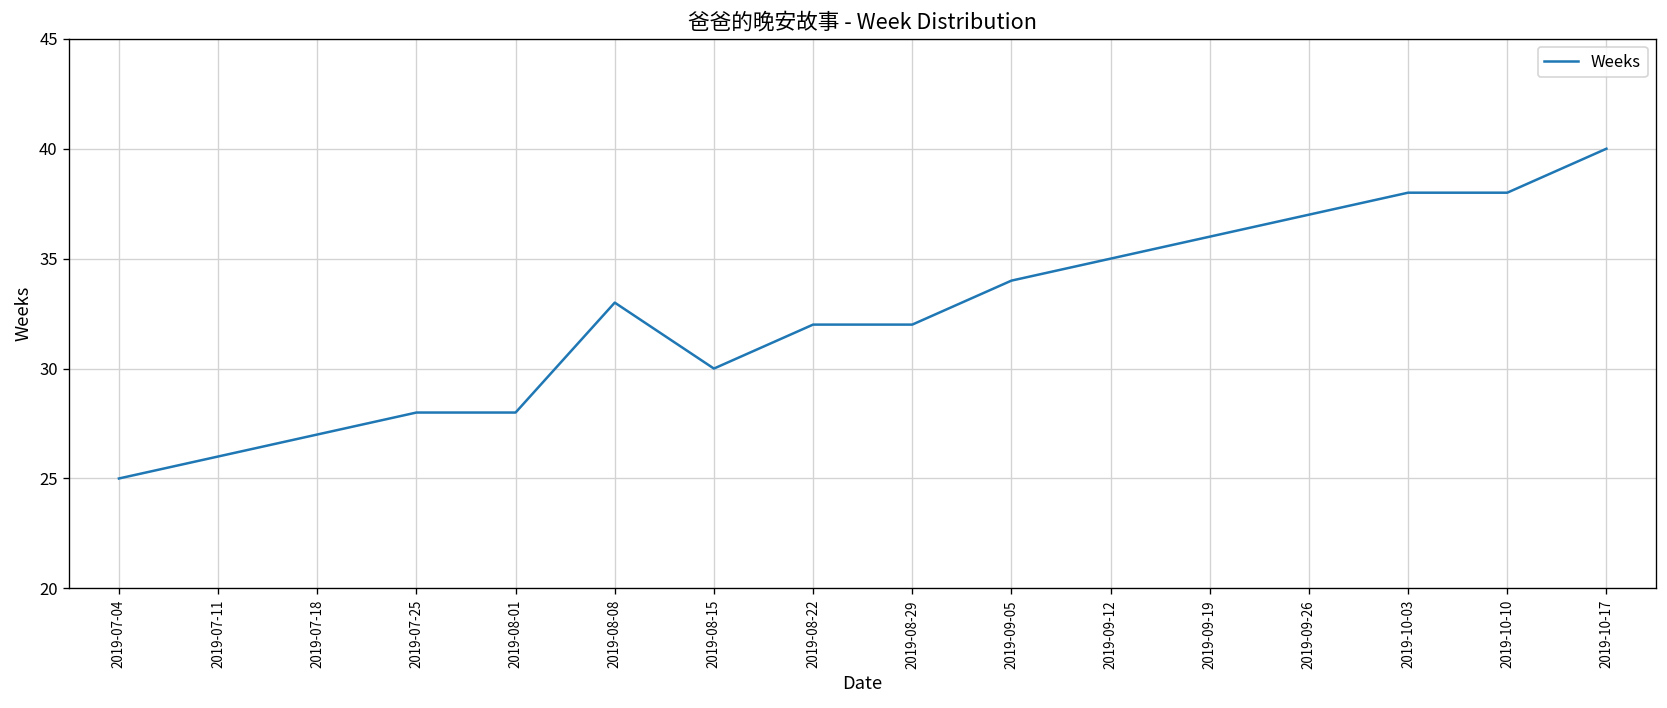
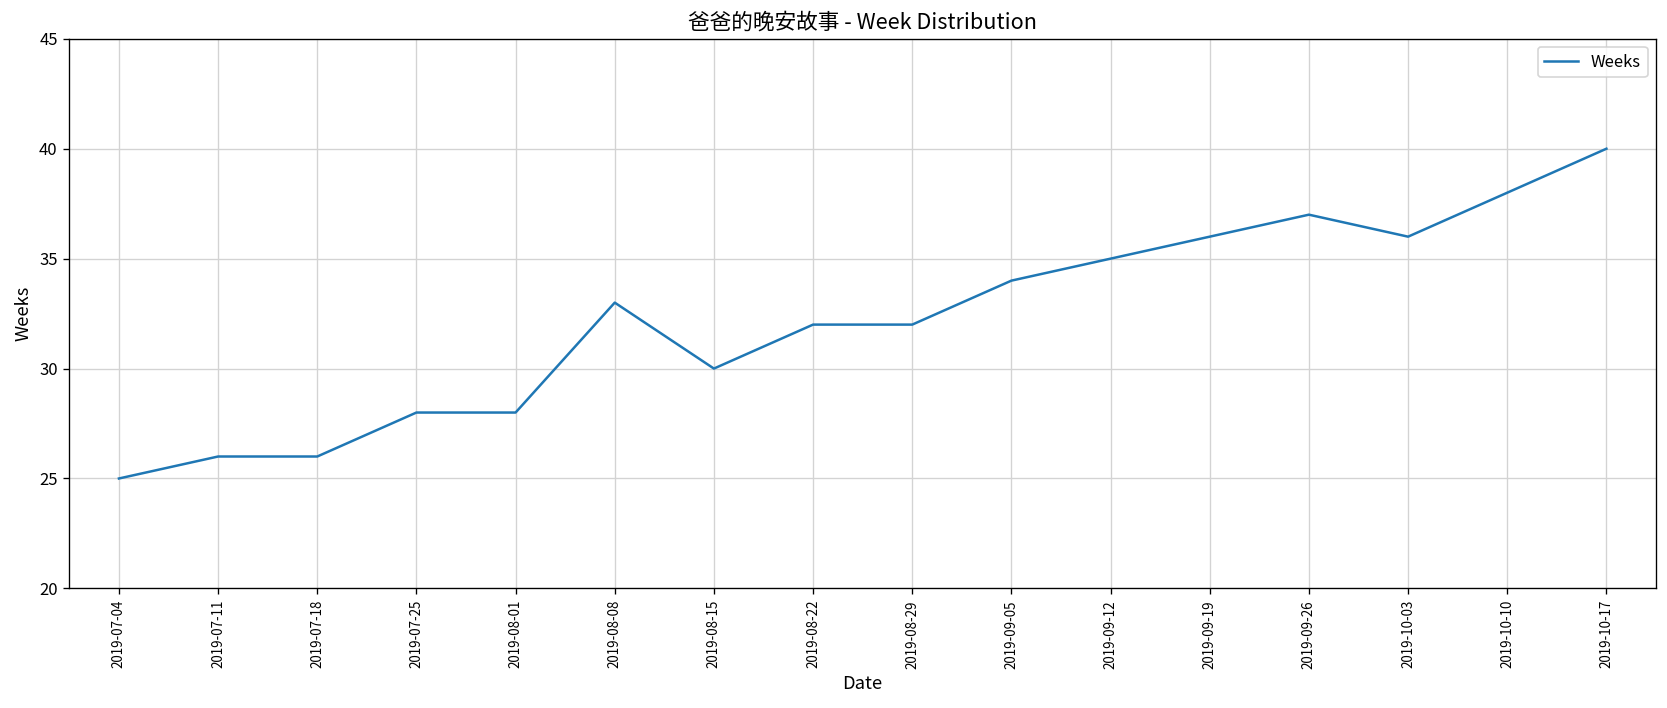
2019-07-18: 27 -> 26
2019-10-03: 38 -> 36
